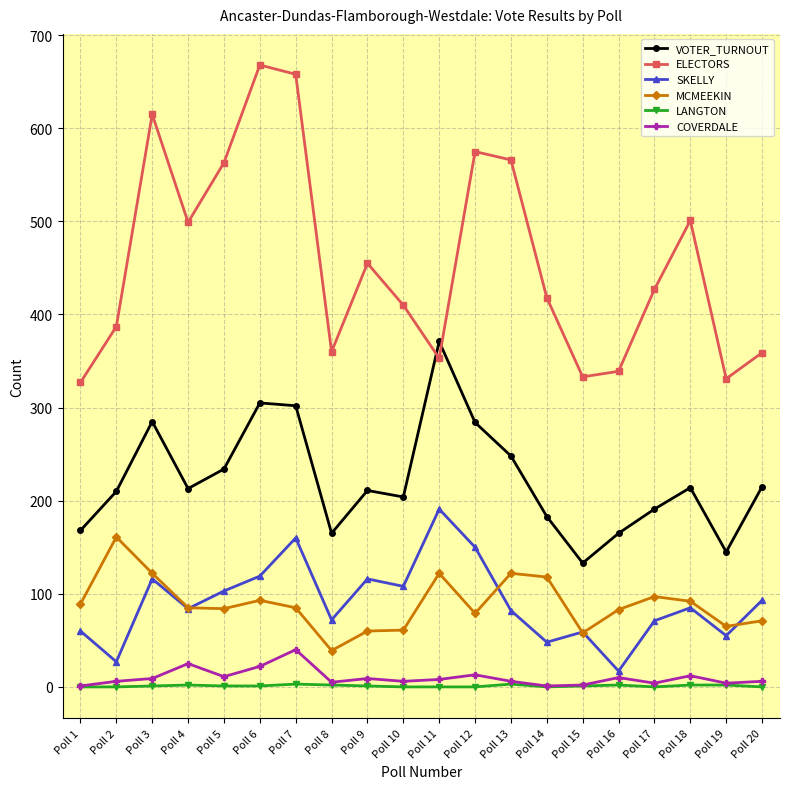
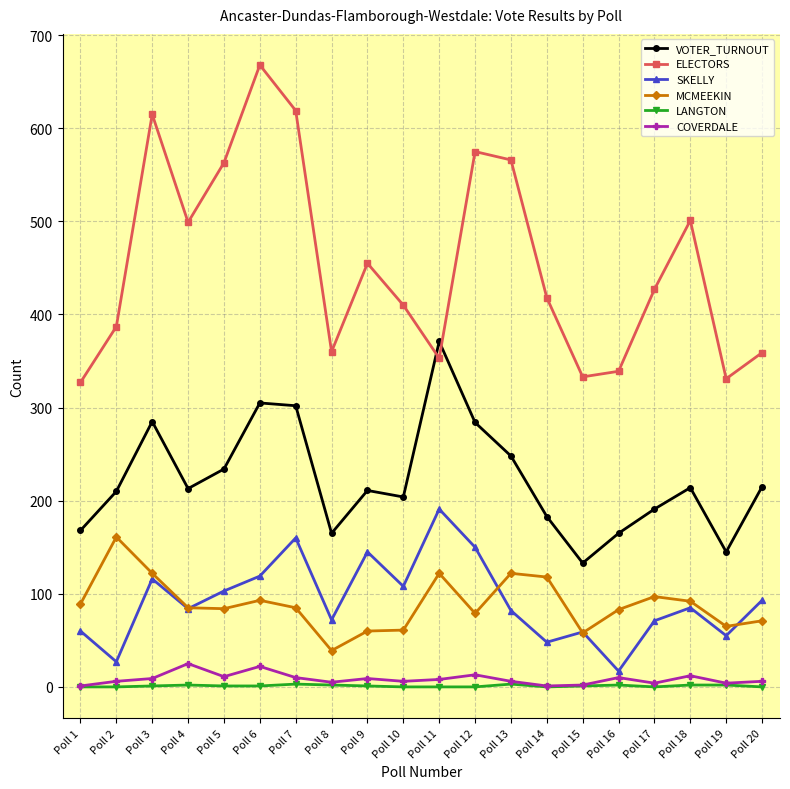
ELECTORS, Poll 7: 660 -> 620
COVERDALE, Poll 7: 40 -> 10
SKELLY, Poll 9: 120 -> 150
